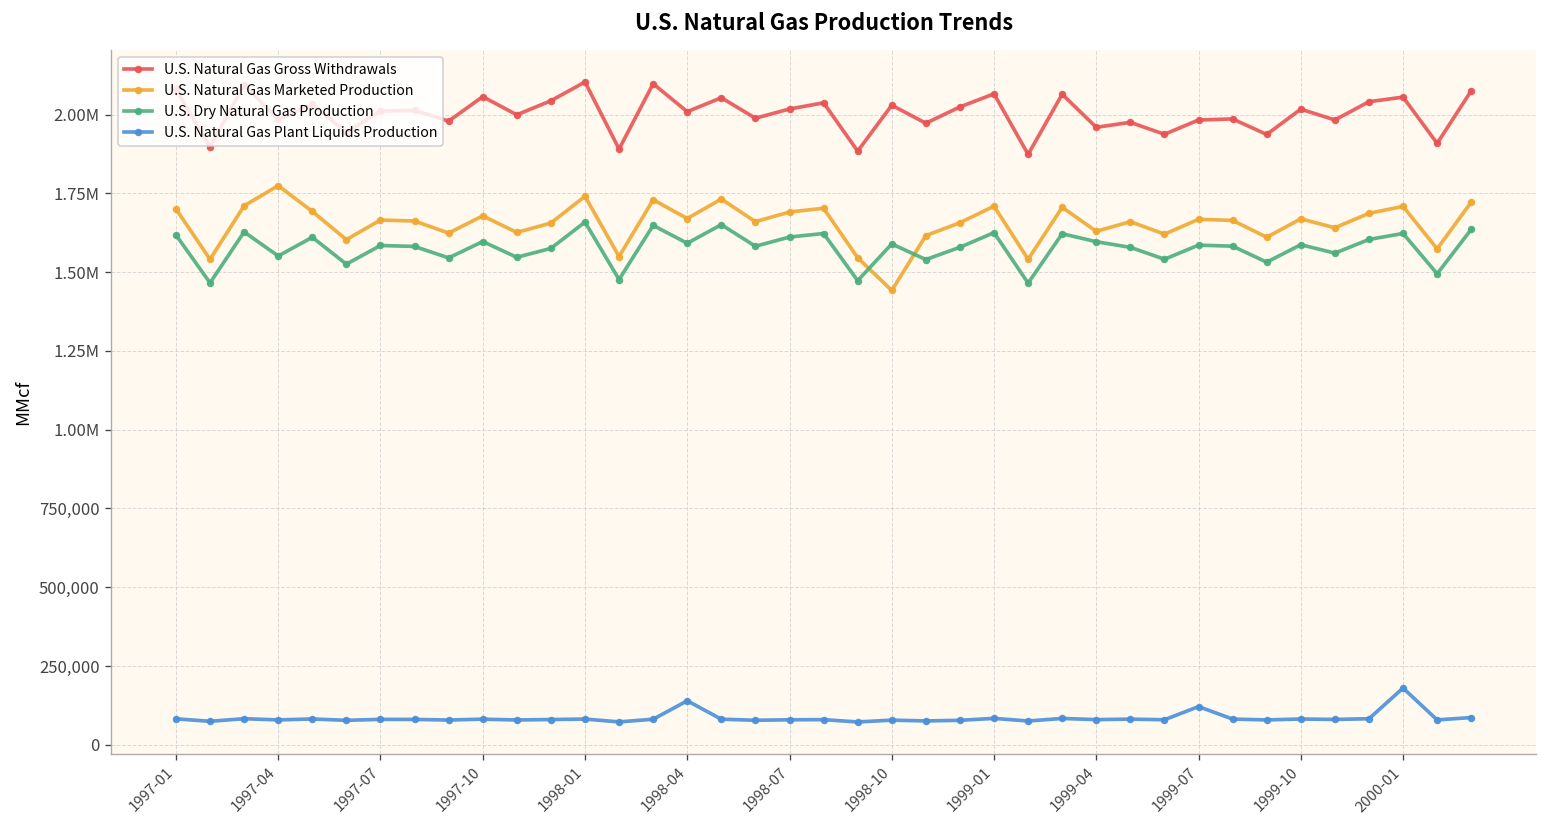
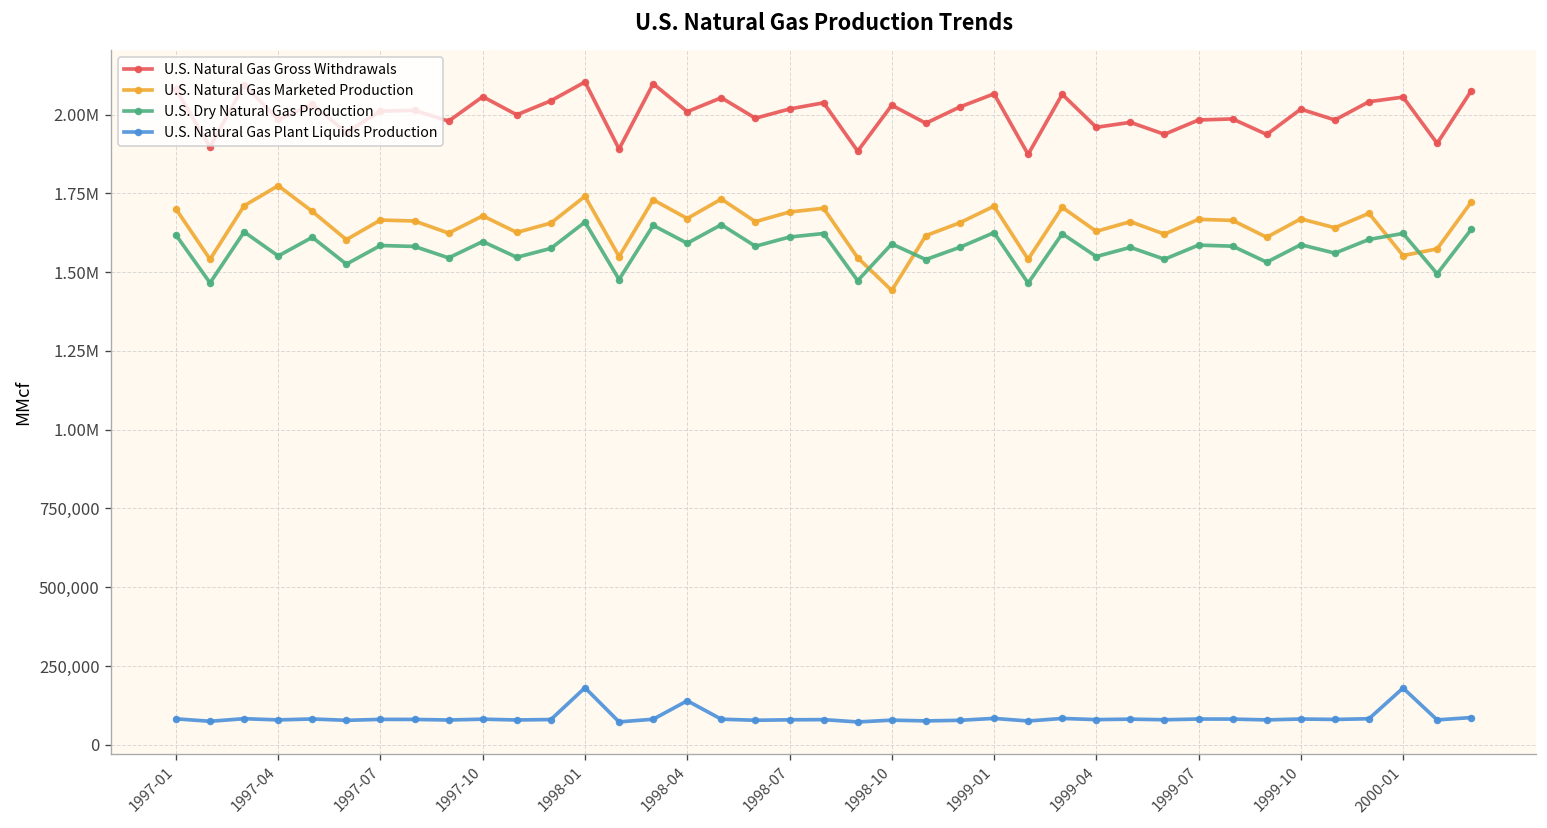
U.S. Natural Gas Plant Liquids Production, 1998-01: 80,000 -> 180,000
U.S. Dry Natural Gas Production, 1999-04: 1,600,000 -> 1,550,000
U.S. Natural Gas Plant Liquids Production, 1999-07: 120,000 -> 80,000
U.S. Natural Gas Marketed Production, 2000-01: 1,710,000 -> 1,550,000
